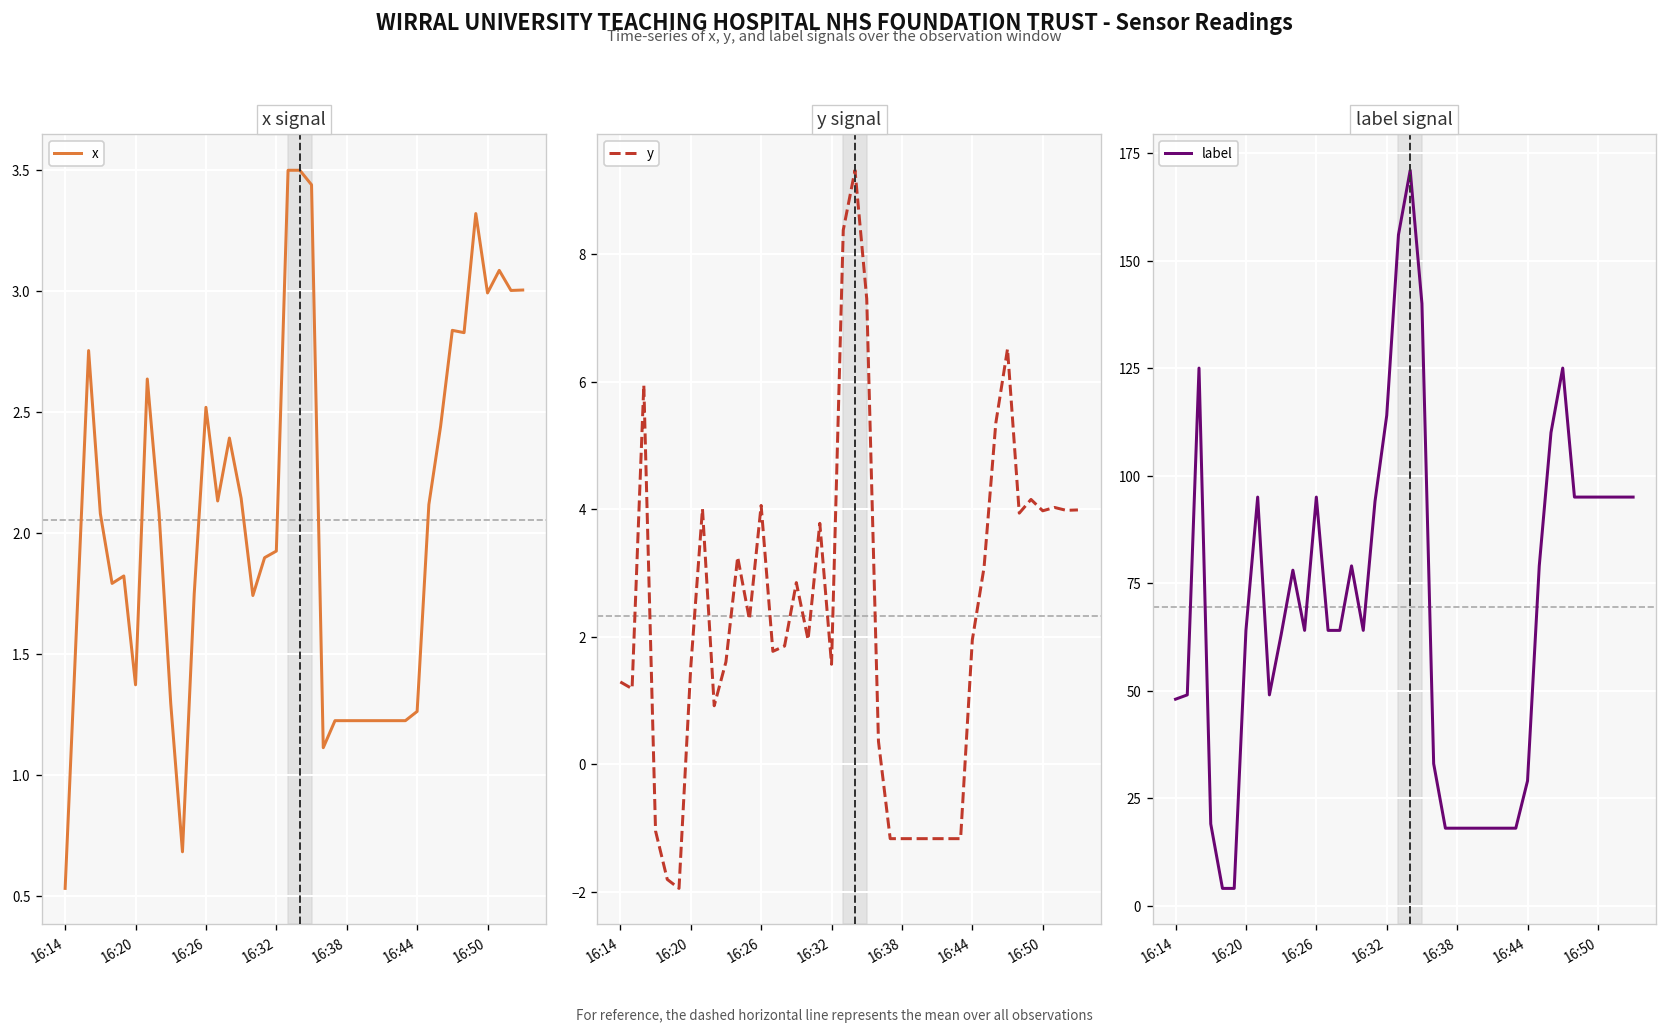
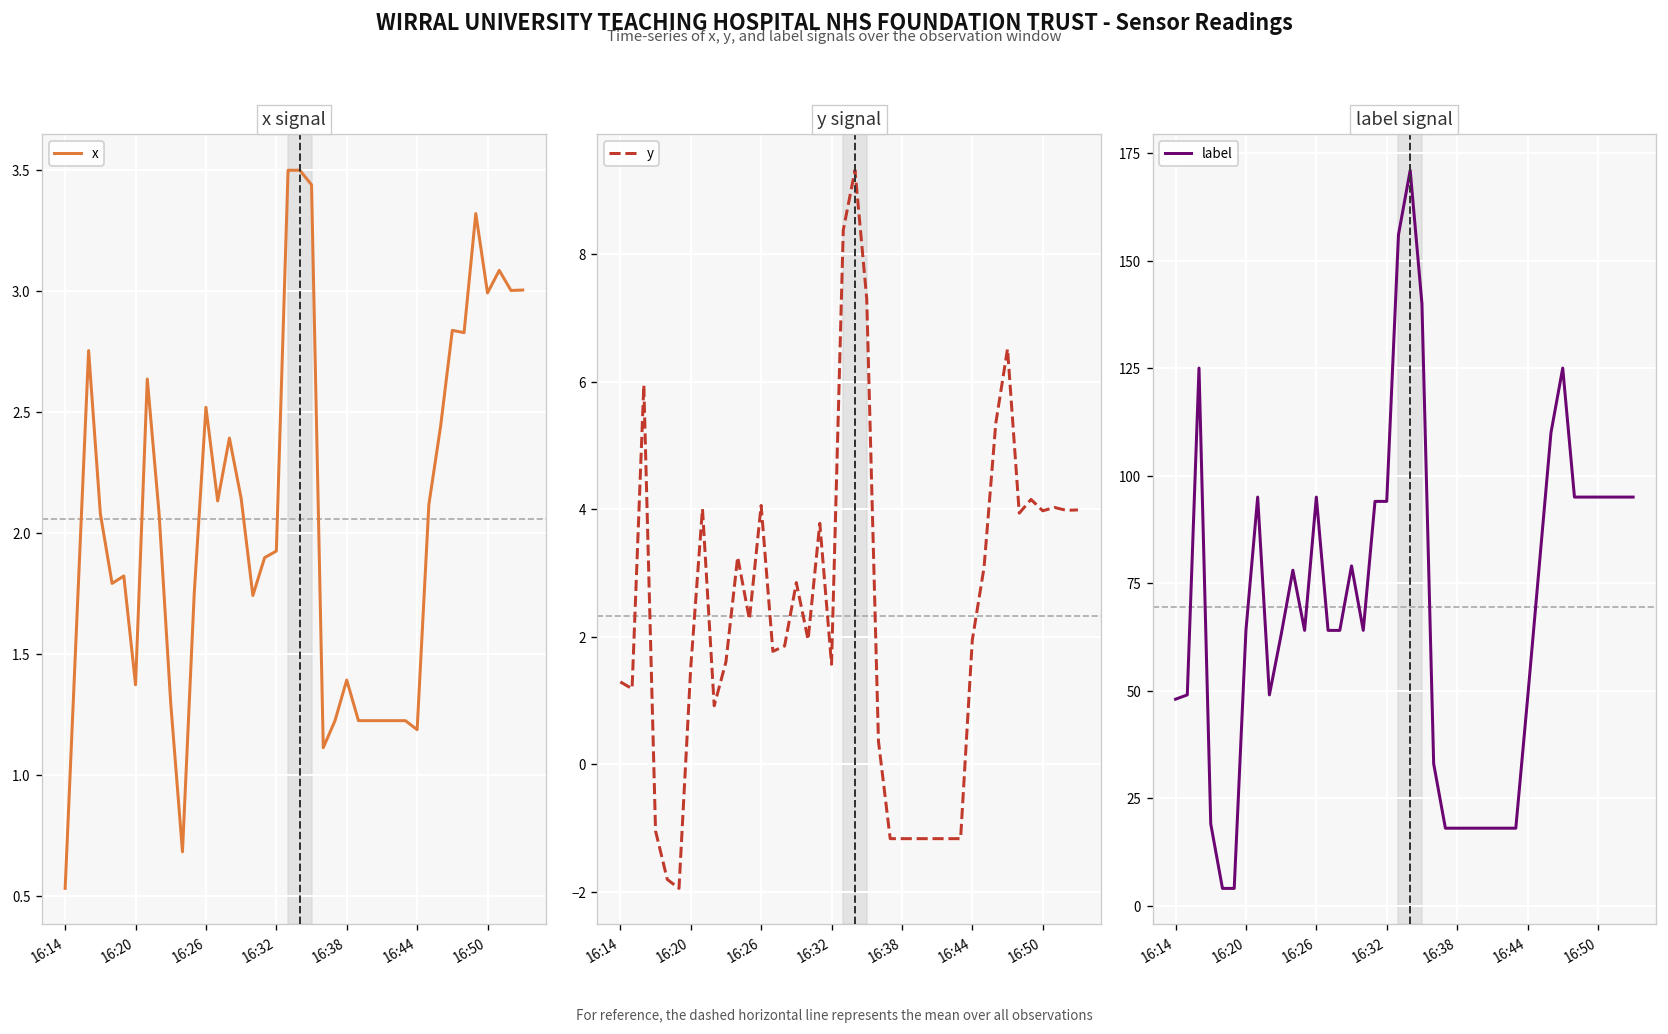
x signal, 16:38: 1.23 -> 1.39
x signal, 16:44: 1.26 -> 1.19
label signal, 16:32: 114 -> 94
label signal, 16:44: 29 -> 48
